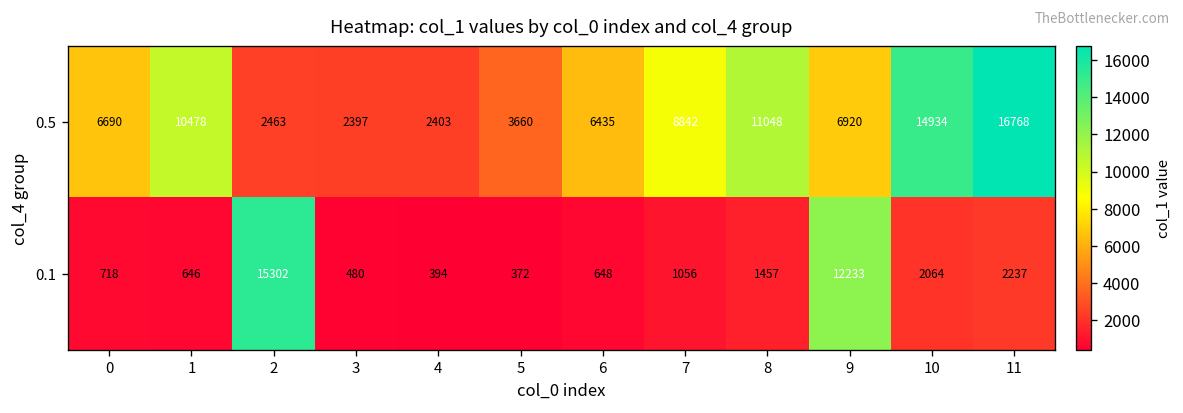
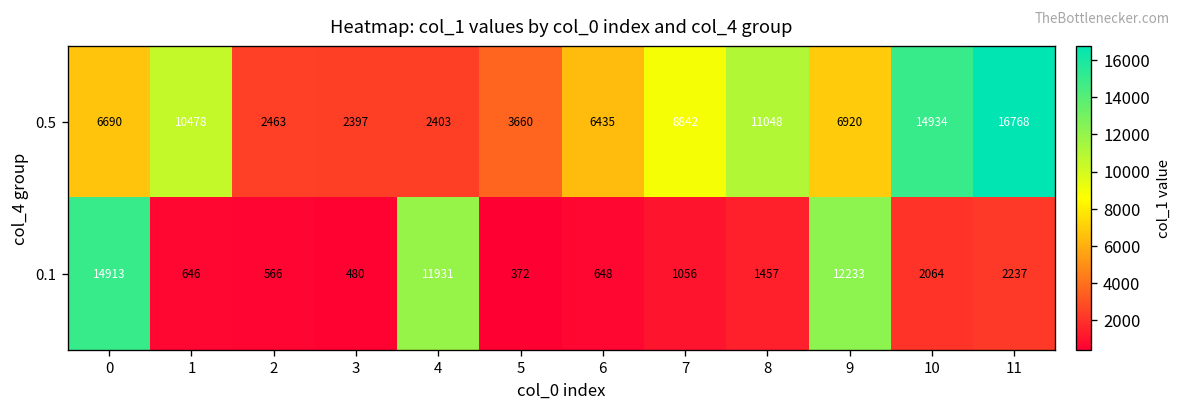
0.1, 0: 718 -> 14913
0.1, 2: 15302 -> 566
0.1, 4: 394 -> 11931
